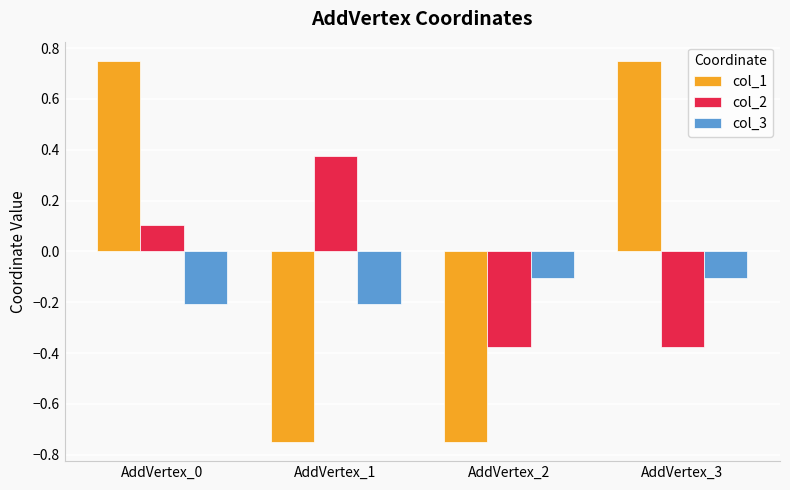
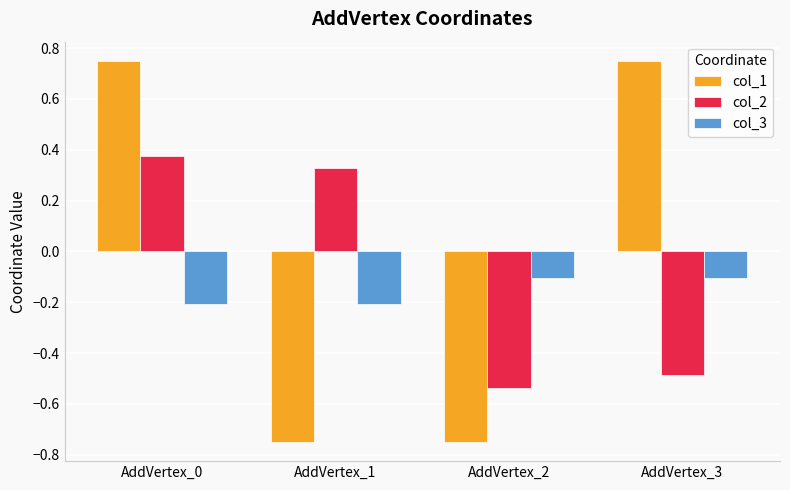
col_2, AddVertex_0: 0.10 -> 0.38
col_2, AddVertex_1: 0.38 -> 0.33
col_2, AddVertex_2: -0.38 -> -0.54
col_2, AddVertex_3: -0.38 -> -0.49
